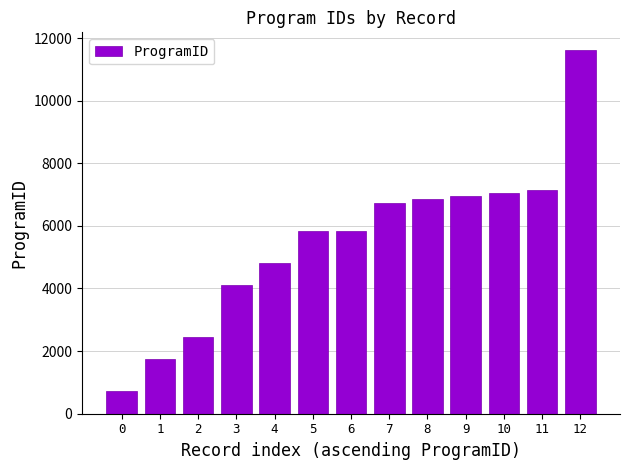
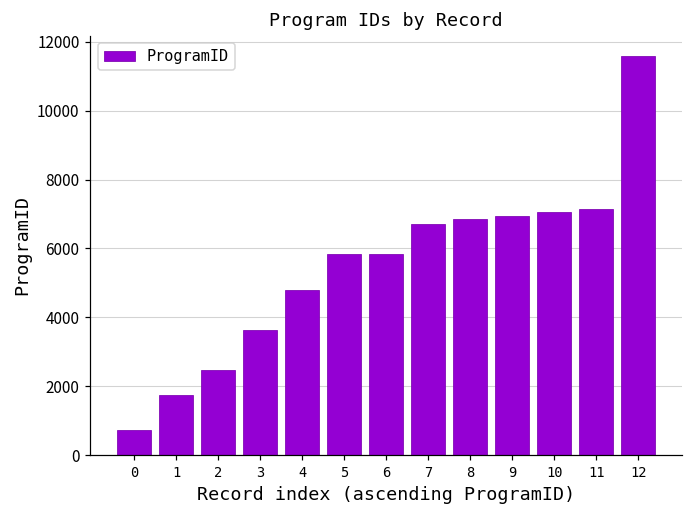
3: 4100 -> 3600
